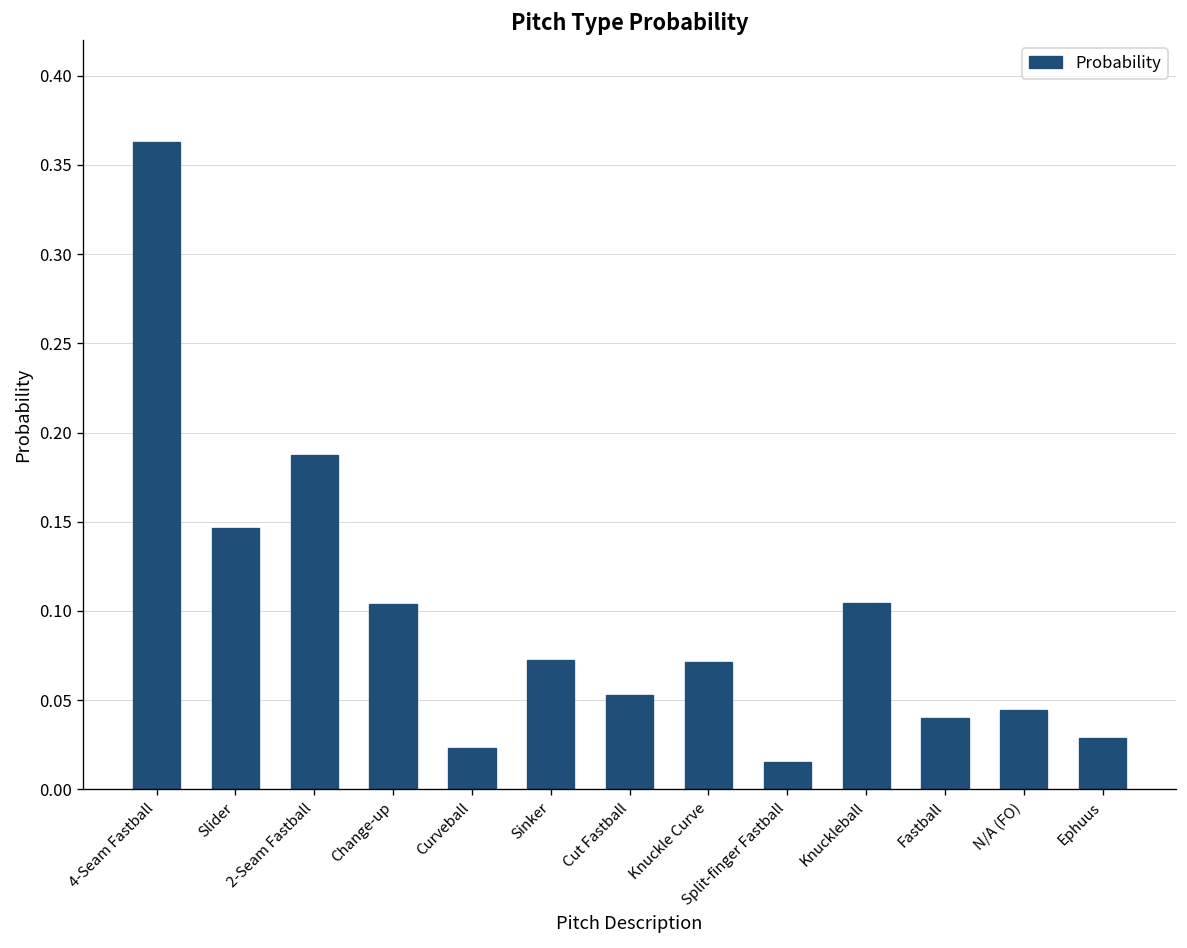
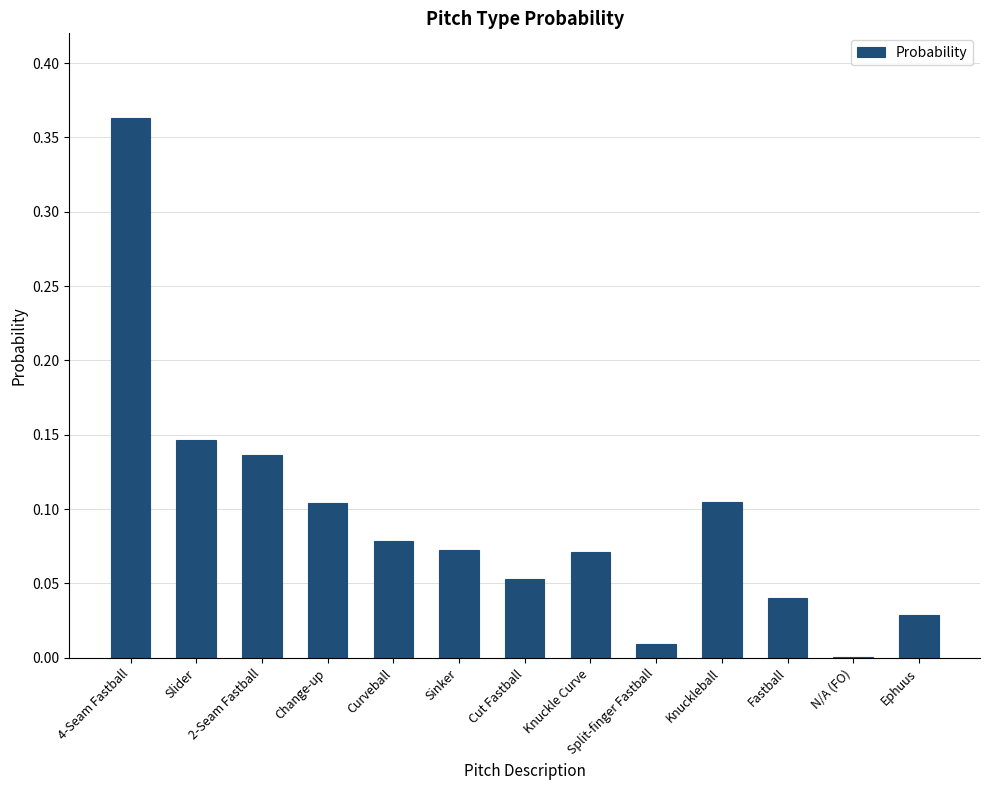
2-Seam Fastball: 0.187 -> 0.137
Curveball: 0.023 -> 0.078
Split-finger Fastball: 0.015 -> 0.009
N/A (FO): 0.045 -> 0.001
